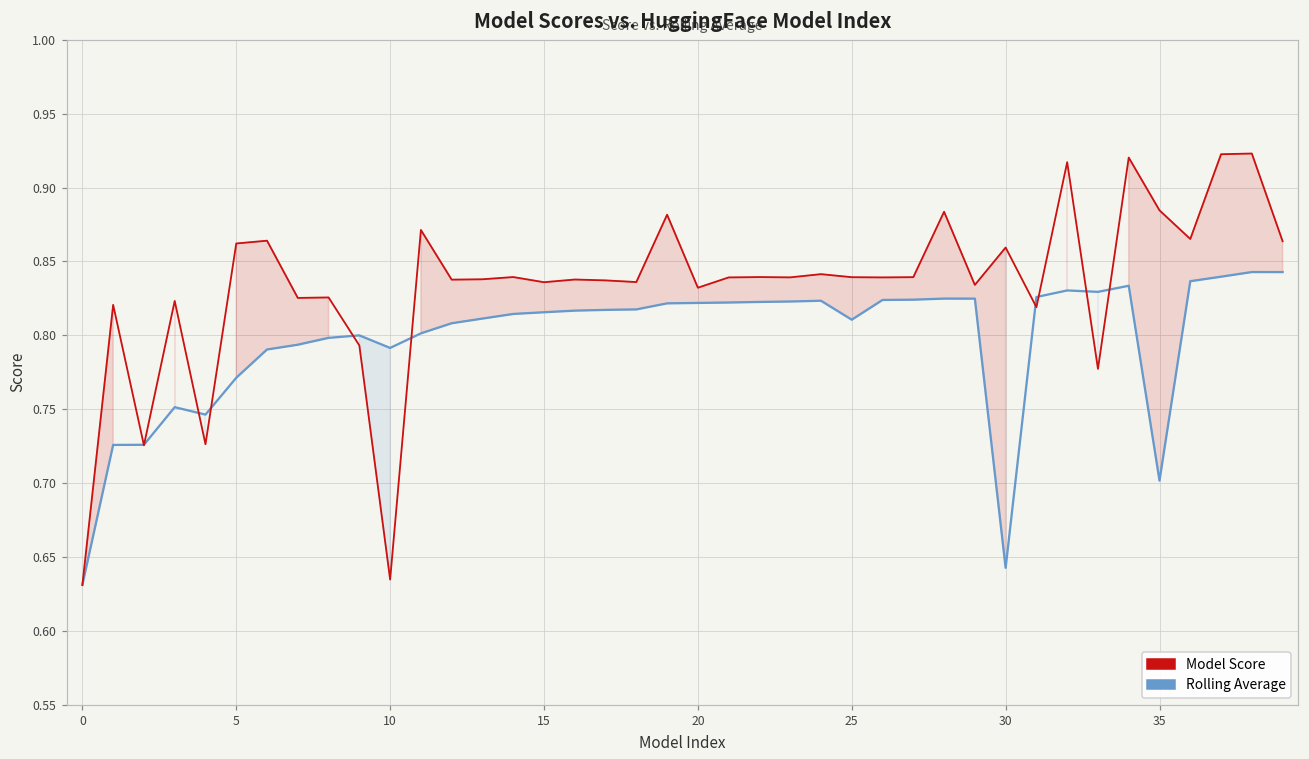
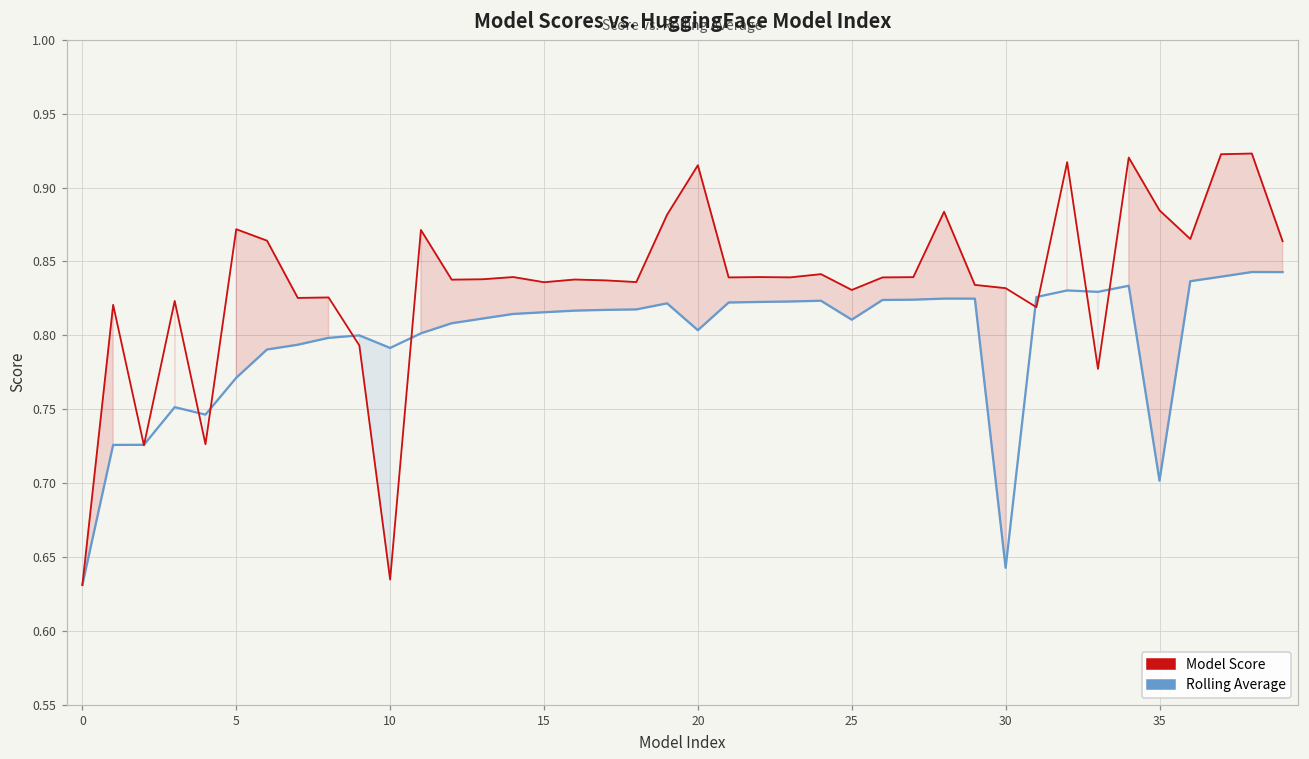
Model Score, 5: 0.862 -> 0.872
Model Score, 20: 0.832 -> 0.915
Rolling Average, 20: 0.822 -> 0.803
Model Score, 25: 0.839 -> 0.831
Model Score, 30: 0.859 -> 0.832
